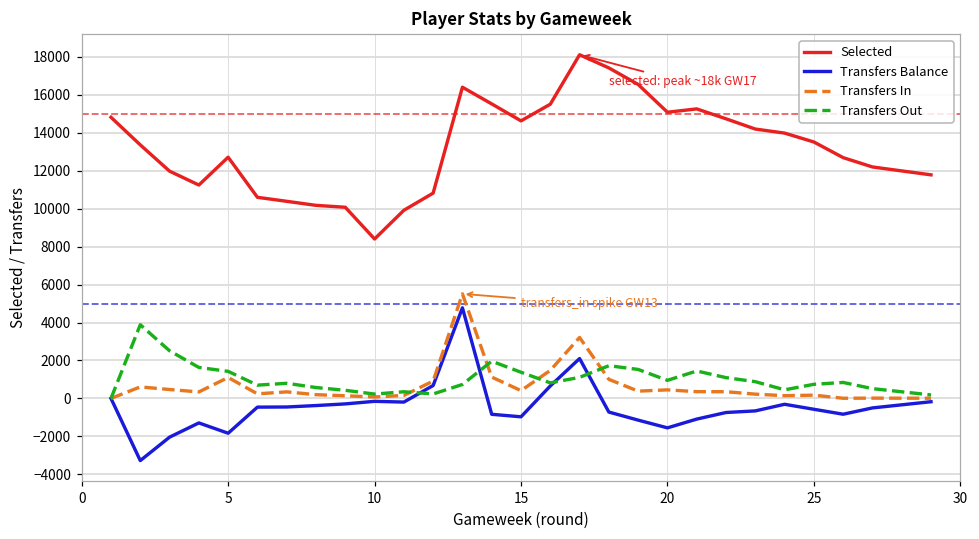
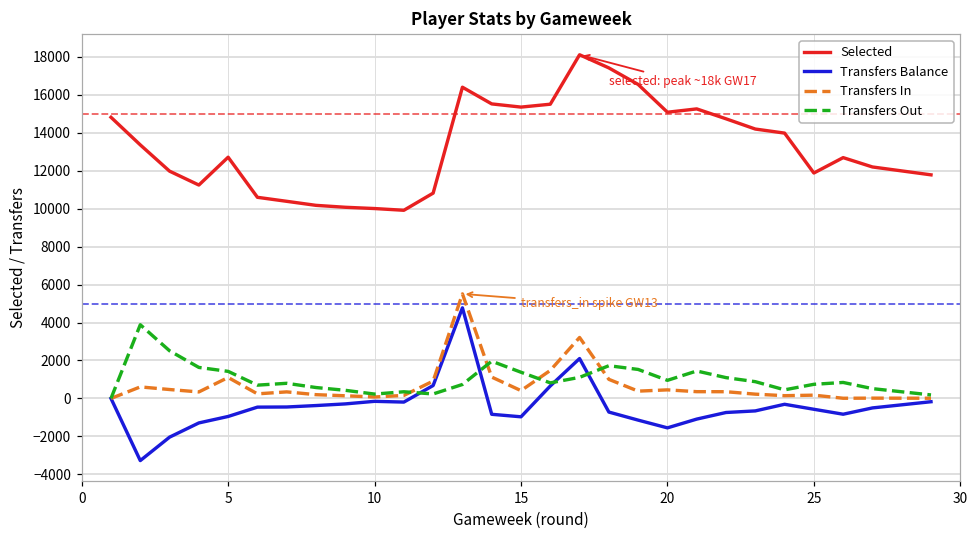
Transfers Balance, 5: -1800 -> -1000
Selected, 10: 8400 -> 10000
Selected, 15: 14600 -> 15400
Selected, 25: 13500 -> 11900
